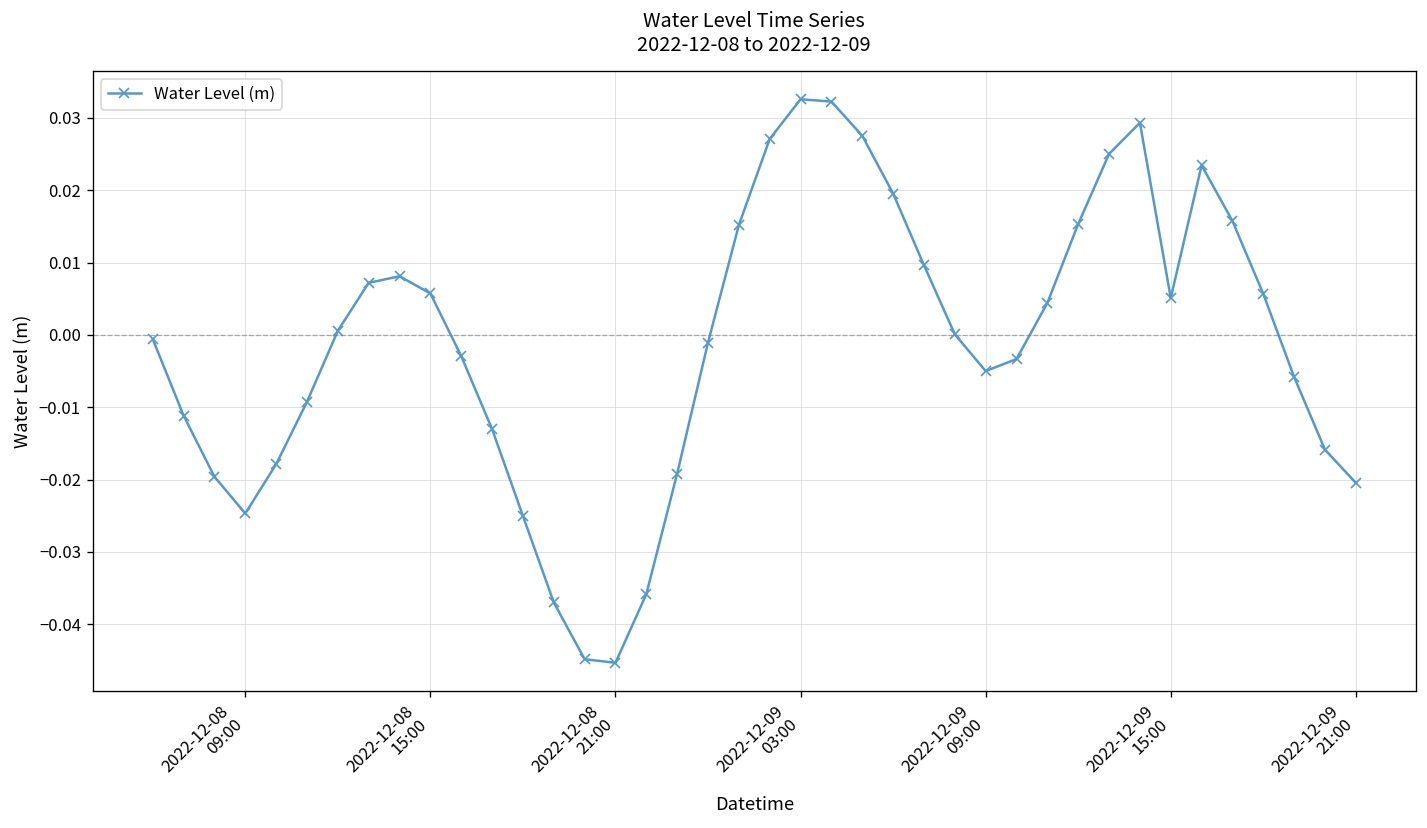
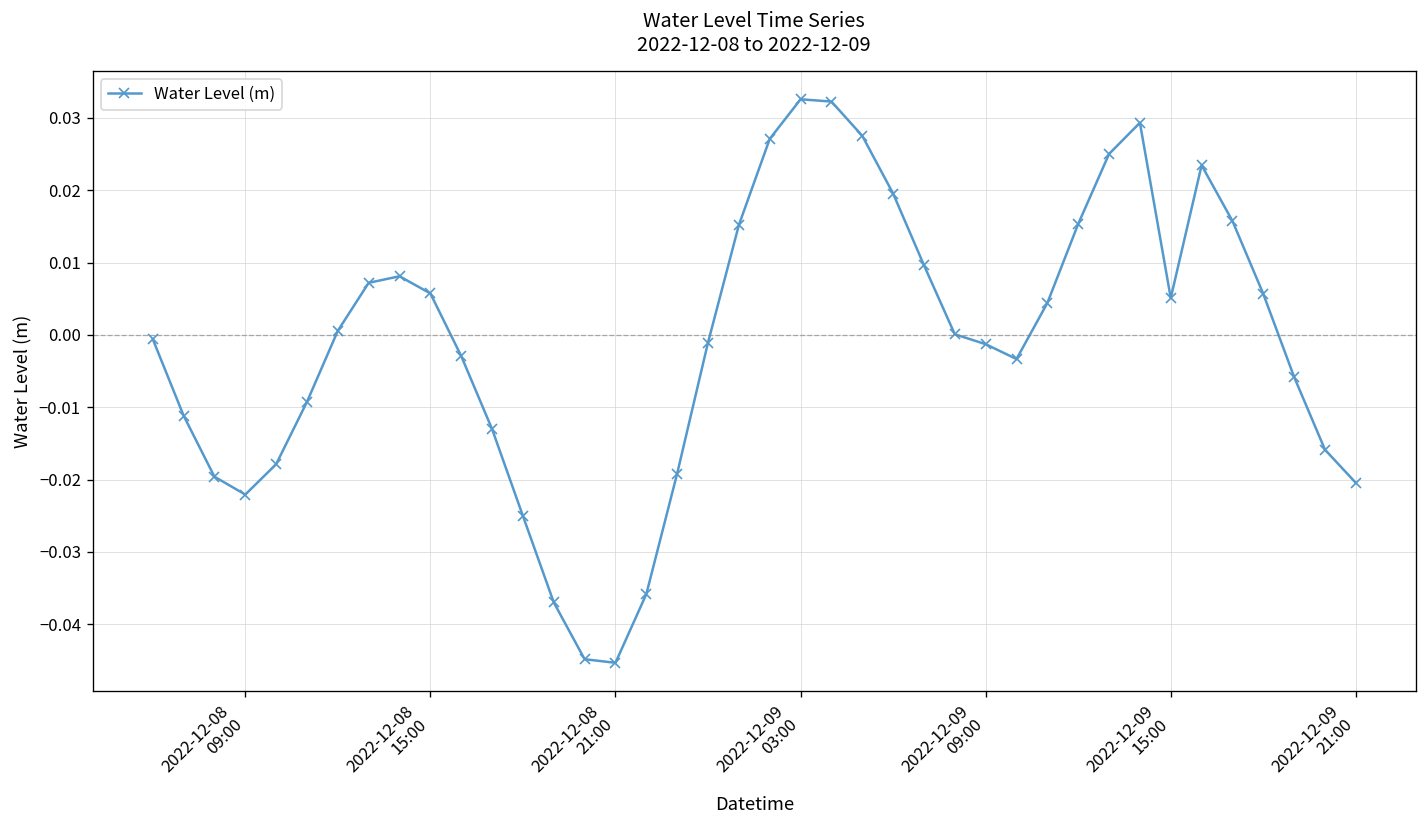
2022-12-08 09:00: -0.025 -> -0.022
2022-12-09 09:00: -0.005 -> -0.001
